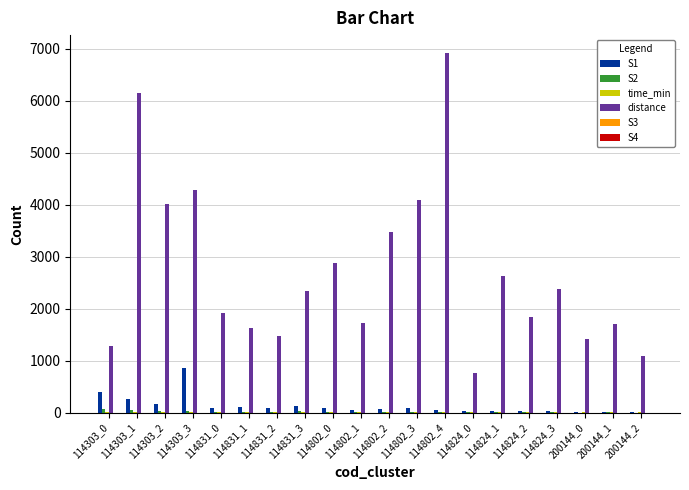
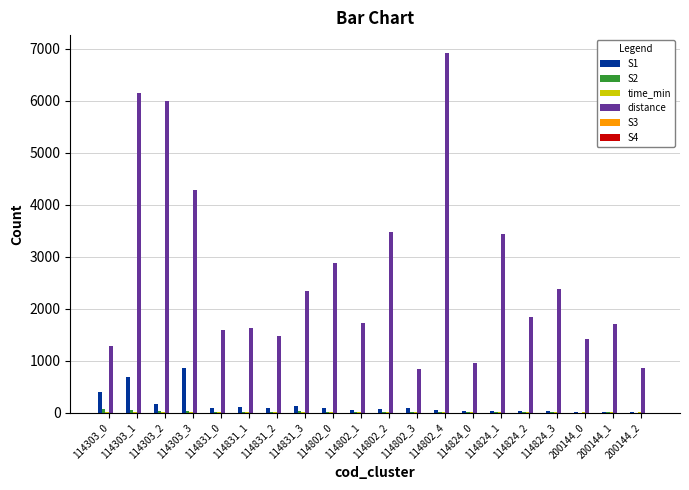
S1, 114303_1: 300 -> 700
distance, 114303_2: 4000 -> 6000
distance, 114831_0: 1900 -> 1600
distance, 114802_3: 4100 -> 800
distance, 114824_0: 800 -> 900
distance, 114824_1: 2600 -> 3400
distance, 200144_2: 1100 -> 900
